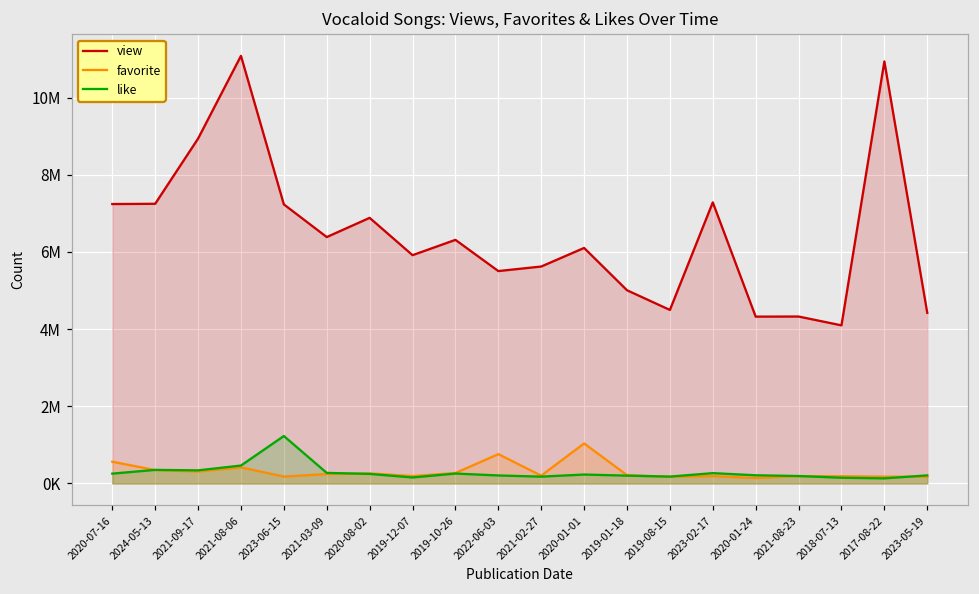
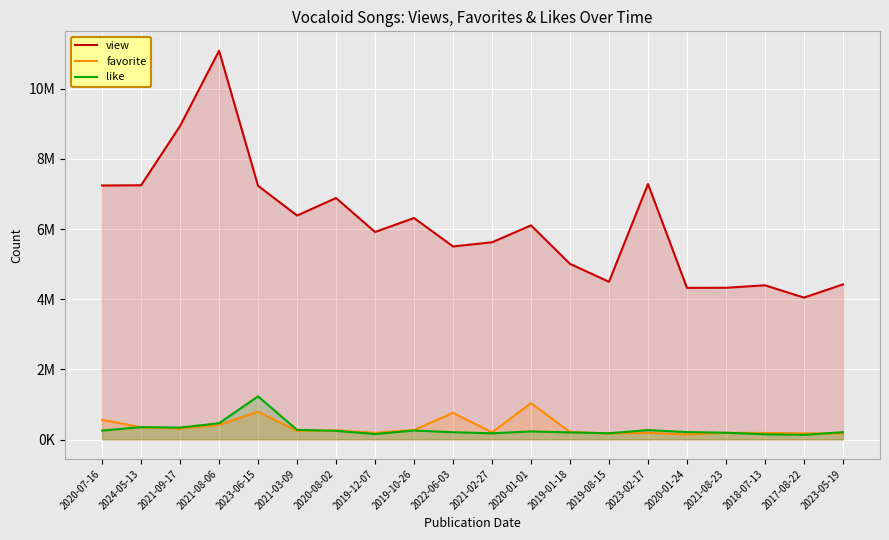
favorite, 2023-06-15: 200000 -> 800000
view, 2018-07-13: 4100000 -> 4400000
view, 2017-08-22: 10900000 -> 4000000
